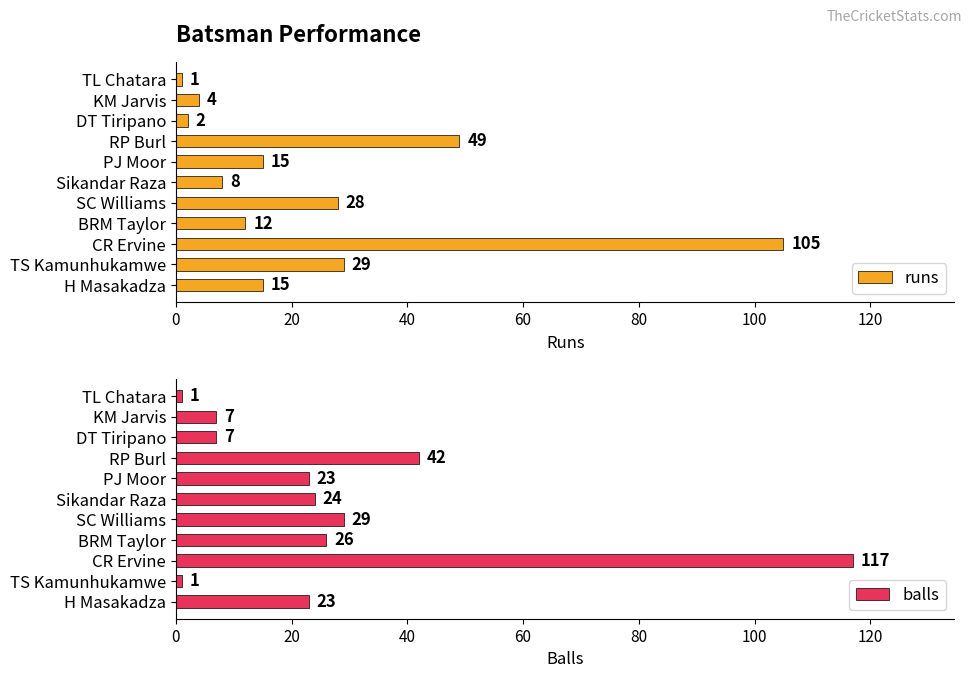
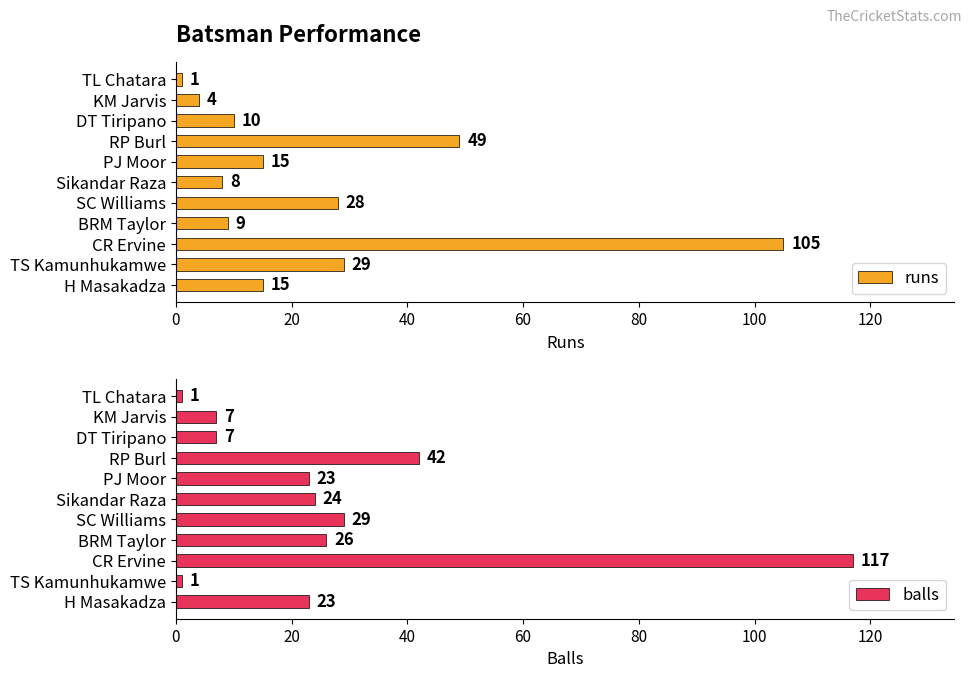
Batsman Performance, DT Tiripano: 2 -> 10
Batsman Performance, BRM Taylor: 12 -> 9
